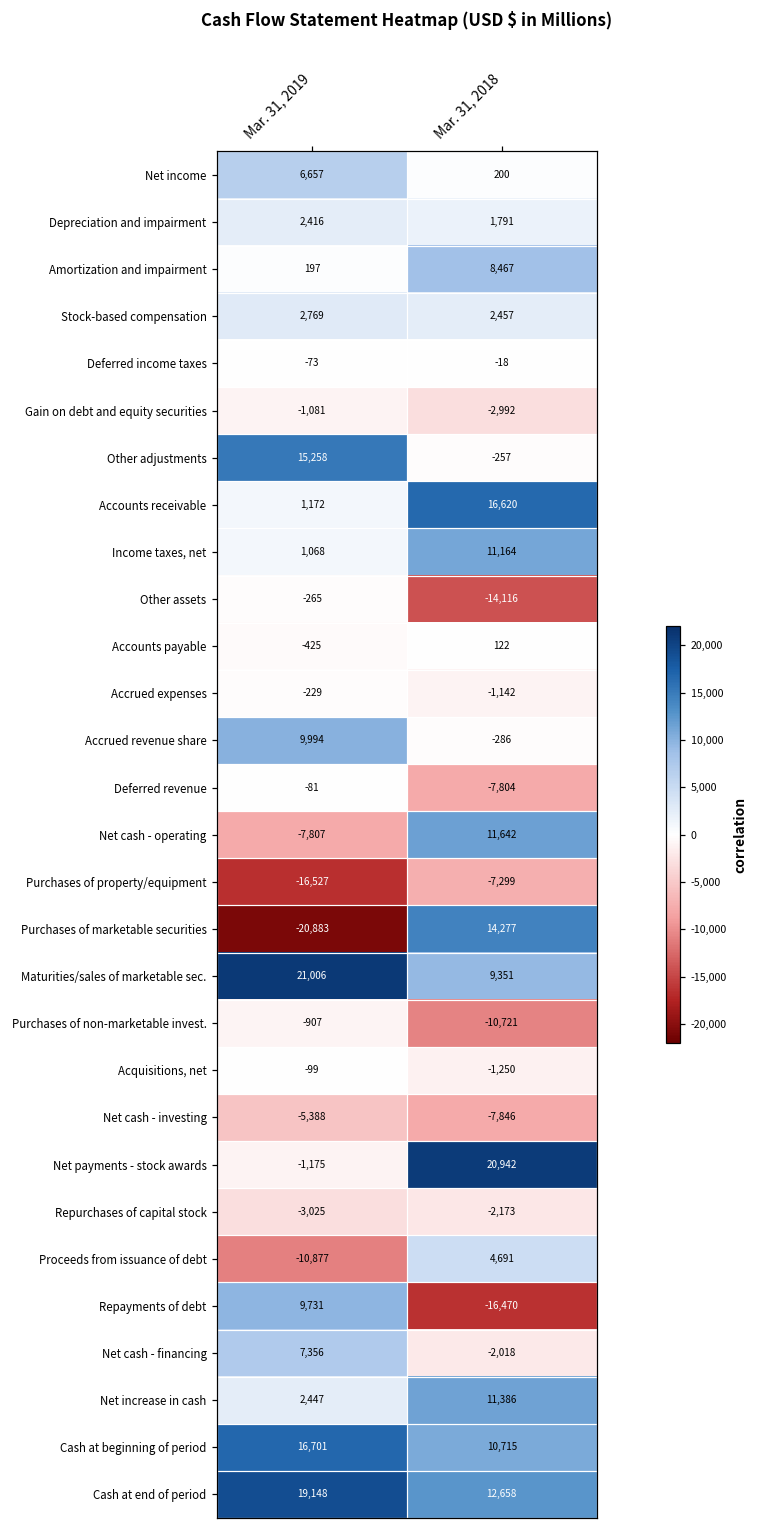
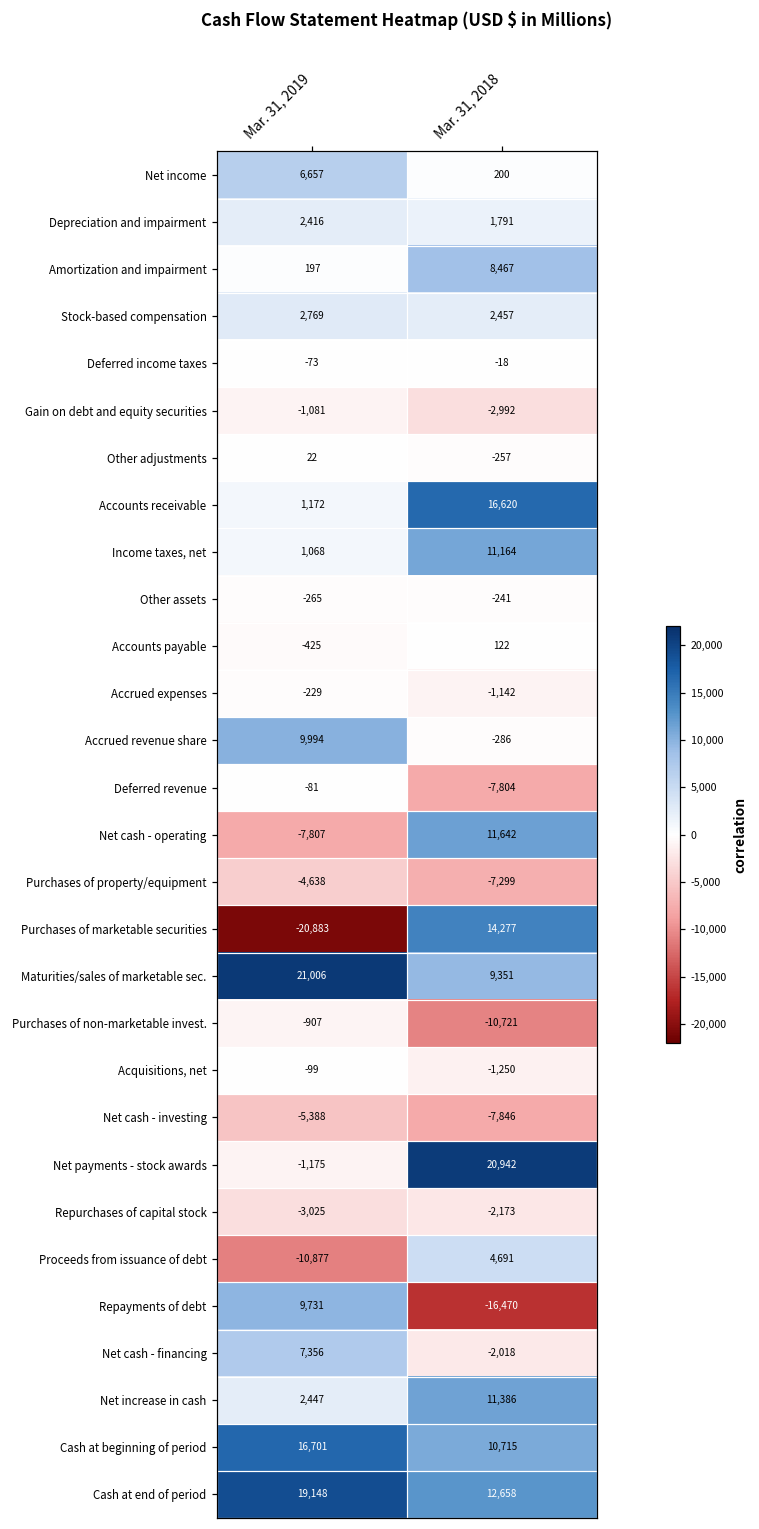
Other adjustments, Mar. 31, 2019: 15,258 -> 22
Other assets, Mar. 31, 2018: -14,116 -> -241
Purchases of property/equipment, Mar. 31, 2019: -16,527 -> -4,638
